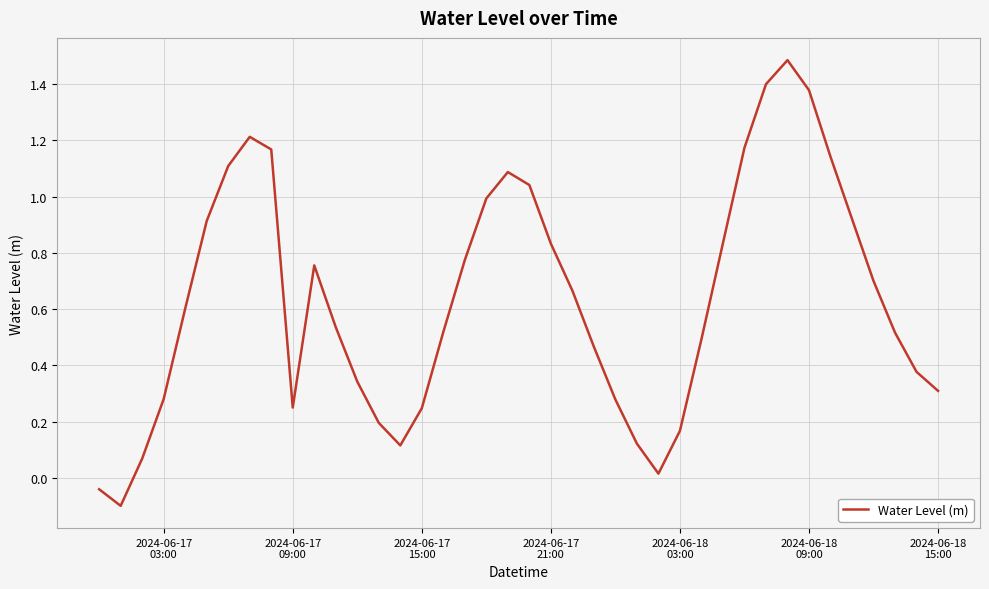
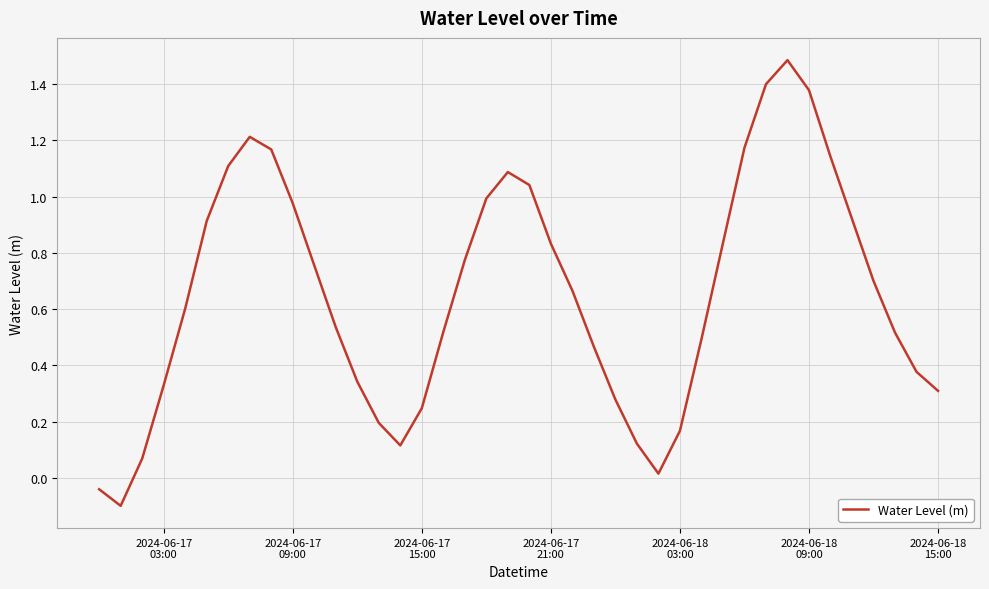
2024-06-17 03:00: 0.28 -> 0.33
2024-06-17 09:00: 0.25 -> 0.98
